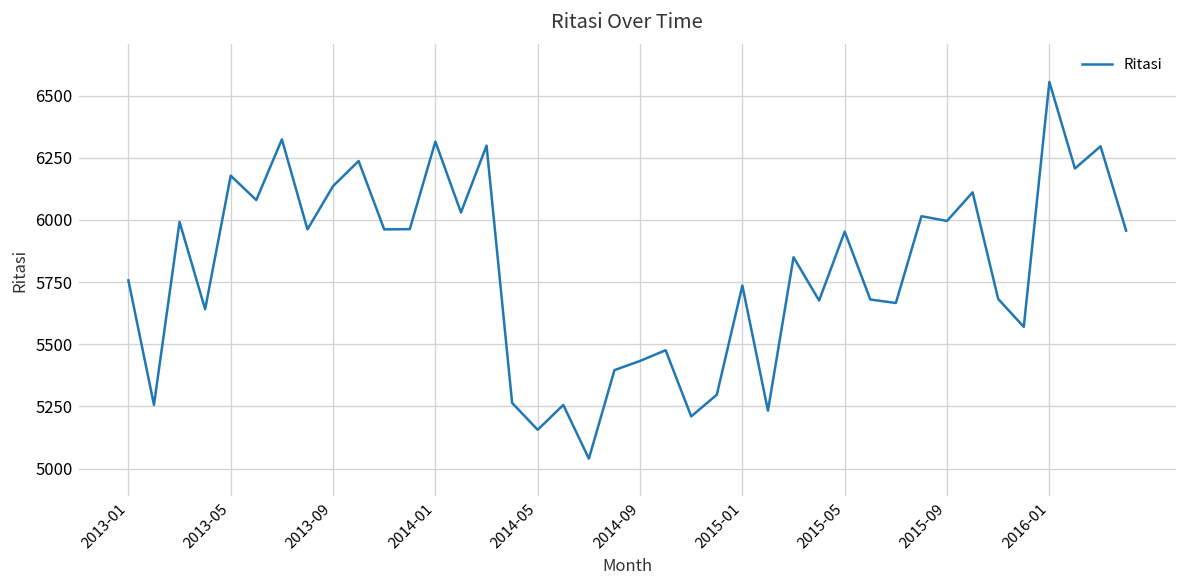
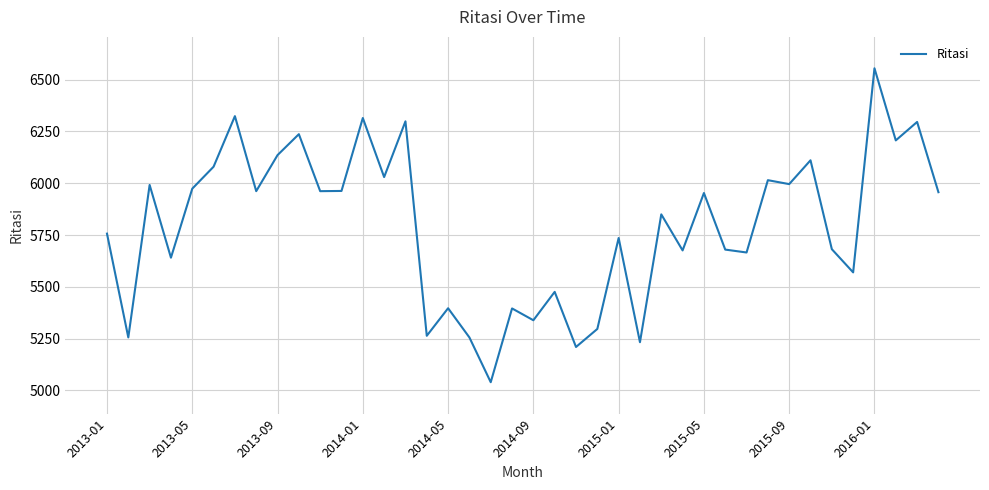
2013-05: 6180 -> 5970
2014-05: 5160 -> 5400
2014-09: 5430 -> 5340
